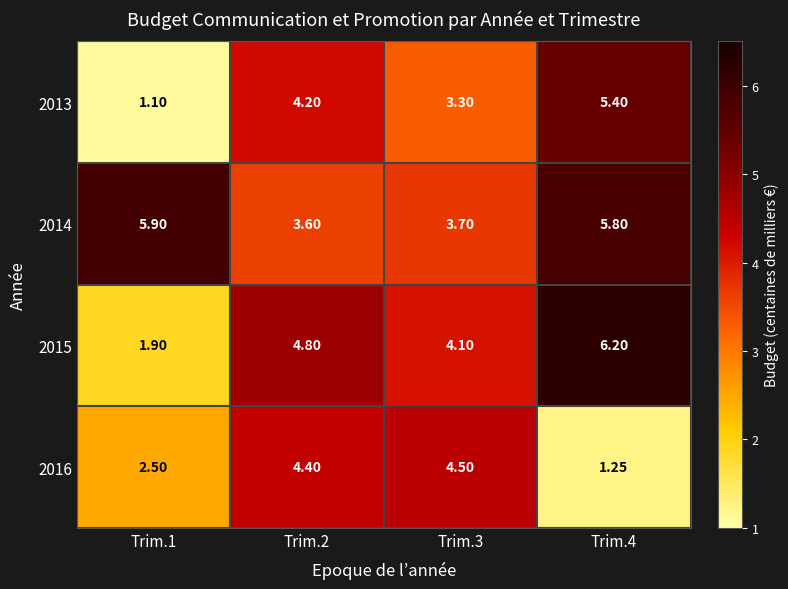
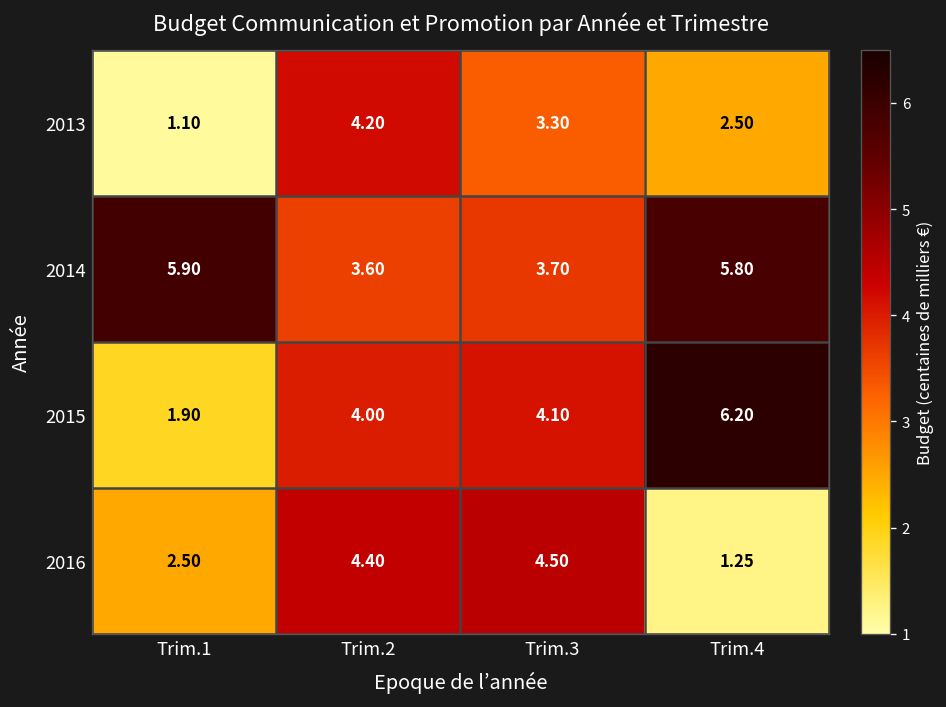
2013, Trim.4: 5.40 -> 2.50
2015, Trim.2: 4.80 -> 4.00
